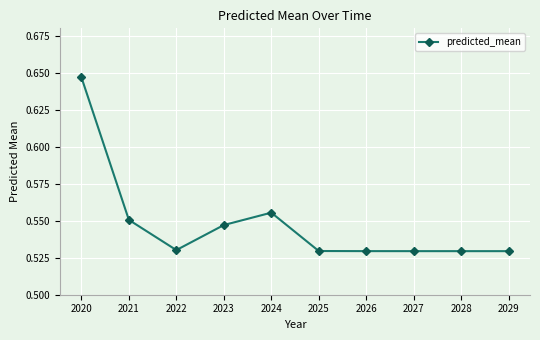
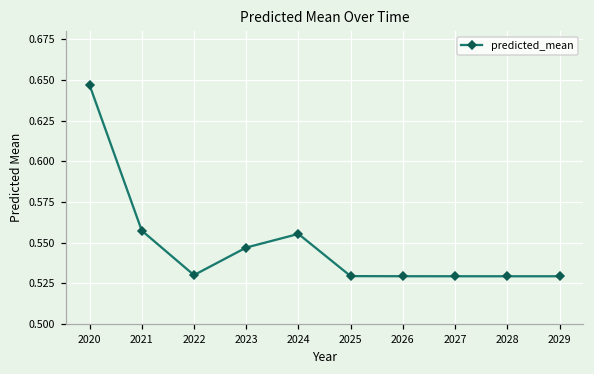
2021: 0.551 -> 0.557
